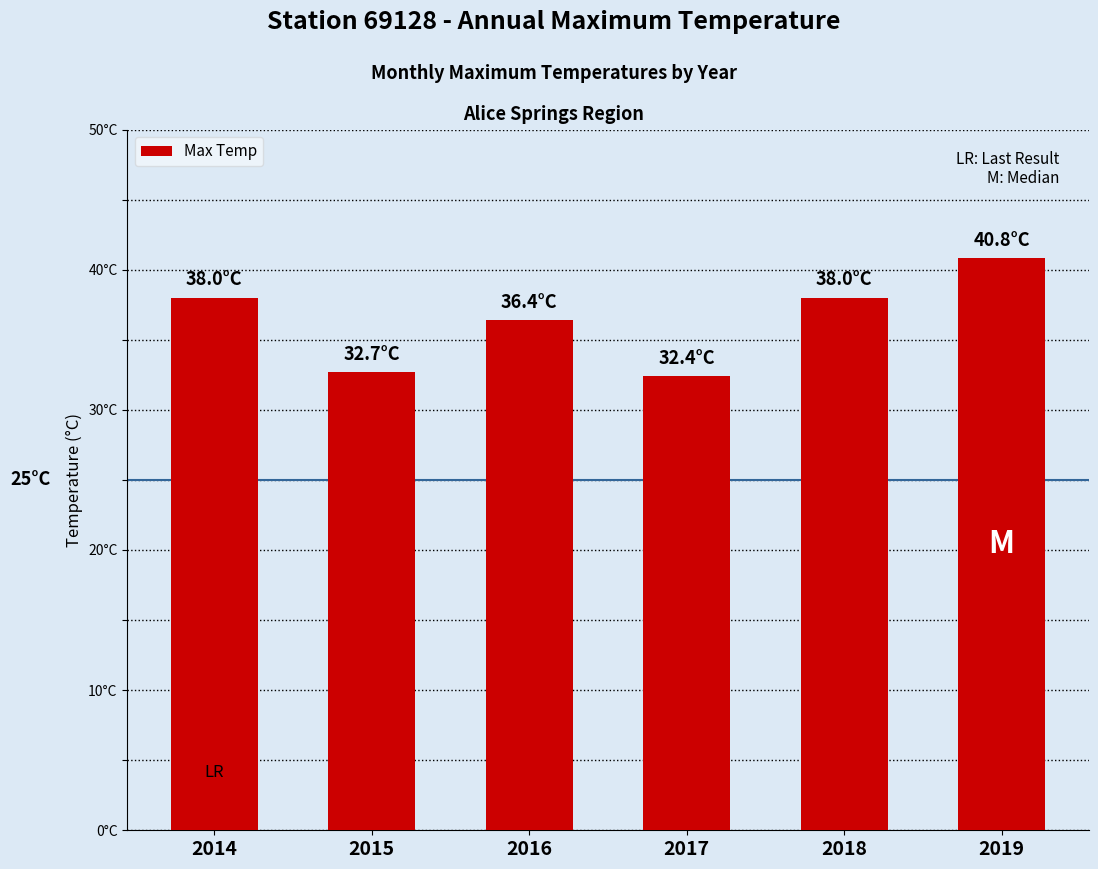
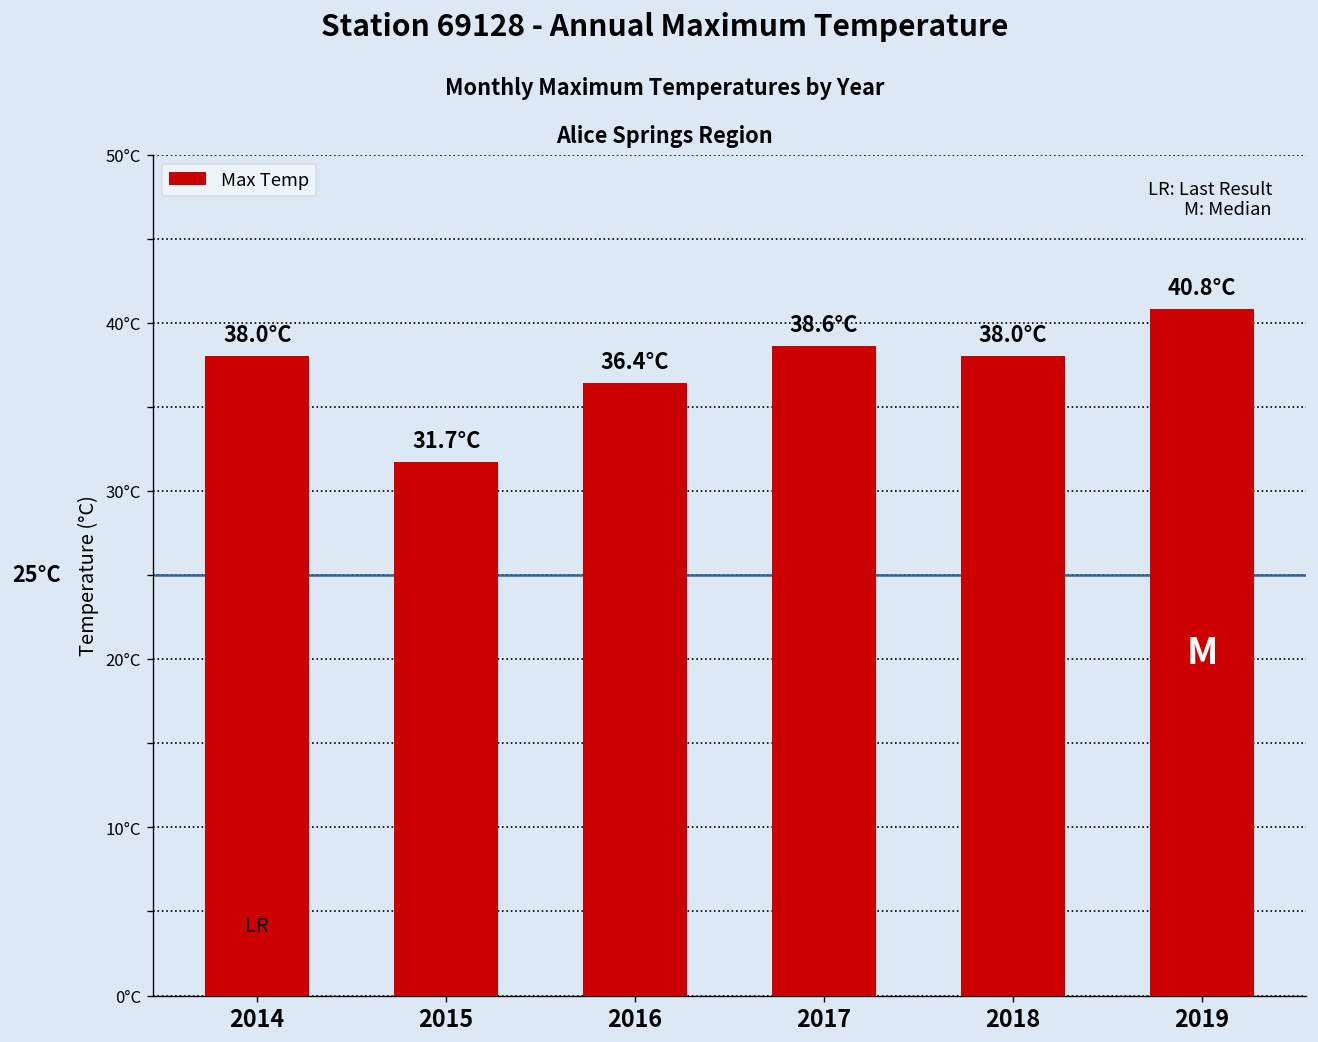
2015: 32.7°C -> 31.7°C
2017: 32.4°C -> 38.6°C
